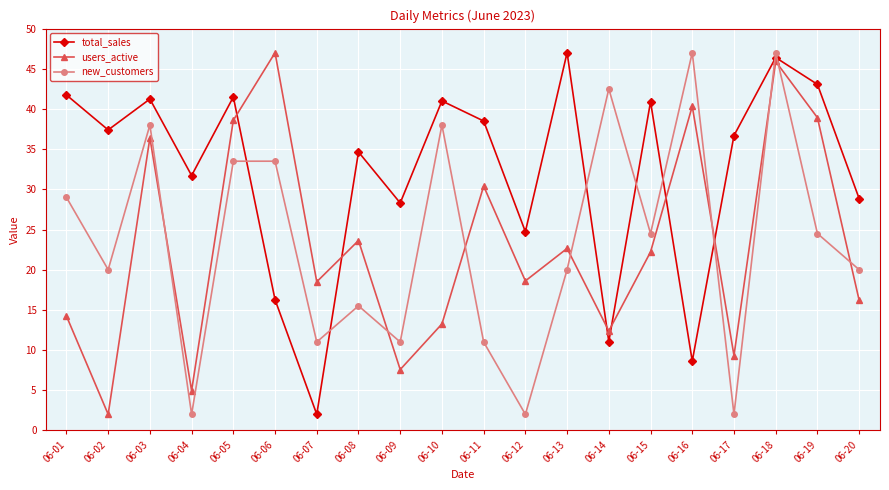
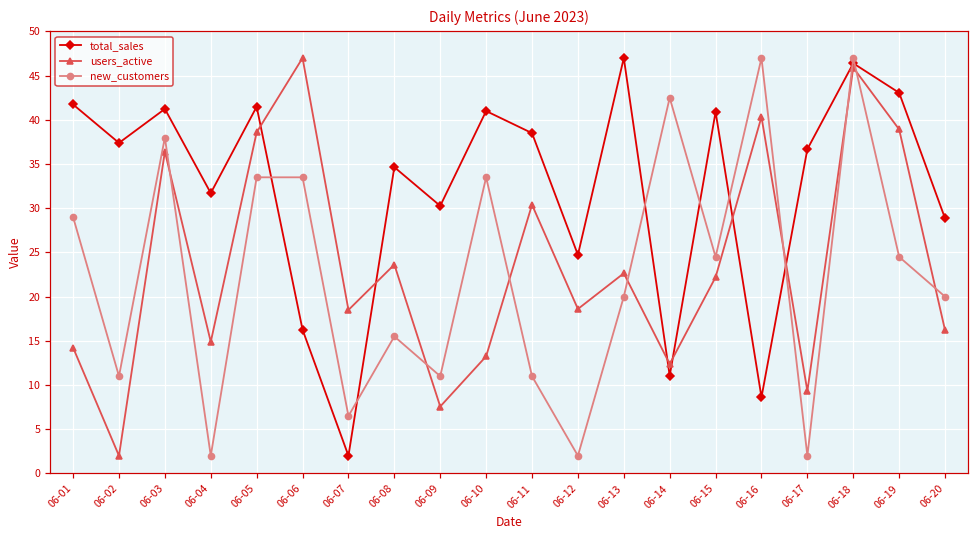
new_customers, 06-02: 20 -> 11
users_active, 06-04: 5 -> 15
new_customers, 06-07: 11 -> 7
total_sales, 06-09: 28 -> 30
new_customers, 06-10: 38 -> 34
